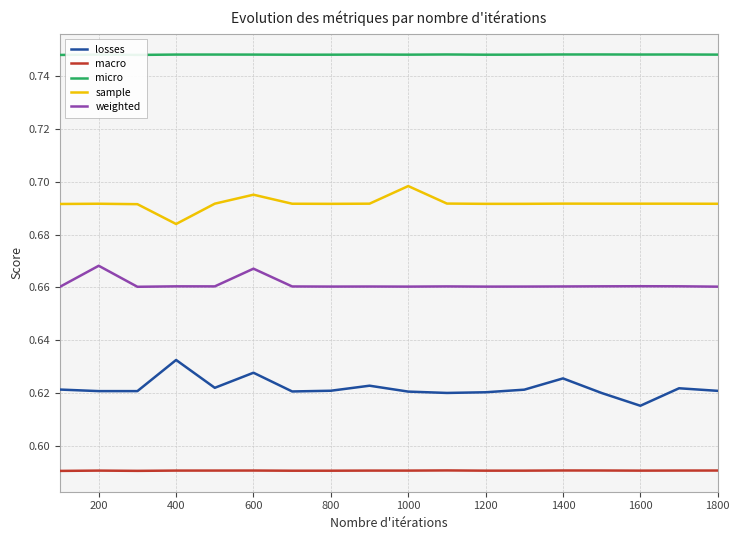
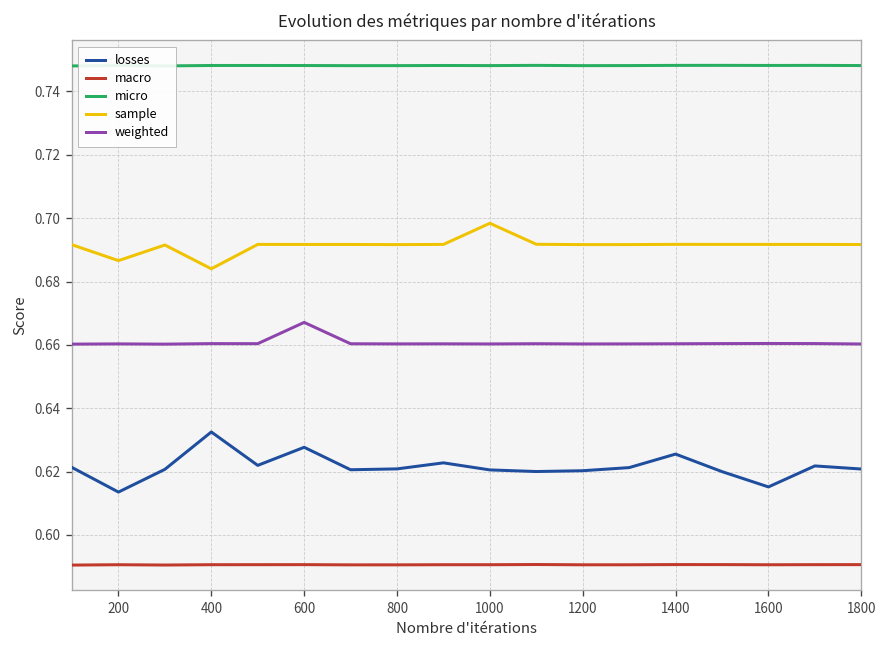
losses, 200: 0.621 -> 0.614
sample, 200: 0.692 -> 0.687
weighted, 200: 0.668 -> 0.660
sample, 600: 0.695 -> 0.692
